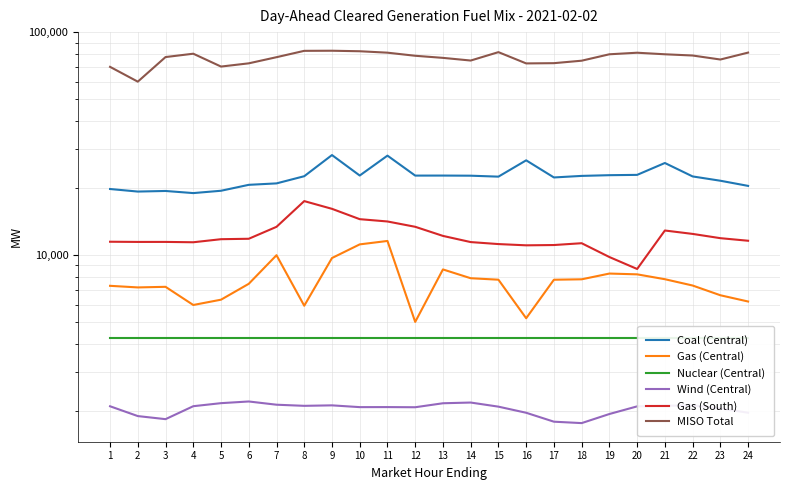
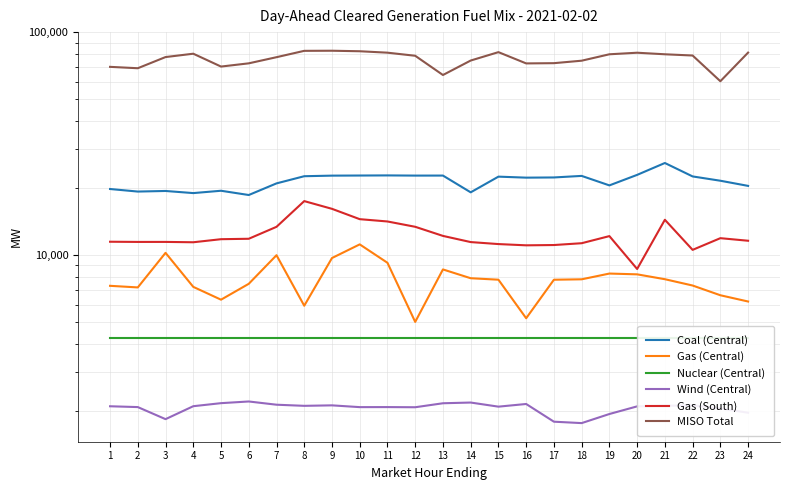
Wind (Central), 2: 1,900 -> 2,100
MISO Total, 2: 60,000 -> 69,000
Gas (Central), 3: 7,200 -> 10,000
Gas (Central), 4: 6,000 -> 7,200
Coal (Central), 6: 21,000 -> 19,000
Coal (Central), 9: 28,000 -> 23,000
Coal (Central), 11: 28,000 -> 23,000
Gas (Central), 11: 12,000 -> 9,300
MISO Total, 13: 77,000 -> 64,000
Coal (Central), 14: 23,000 -> 19,000
Coal (Central), 16: 27,000 -> 22,000
Wind (Central), 16: 2,000 -> 2,200
Coal (Central), 19: 23,000 -> 21,000
Gas (South), 19: 10,000 -> 12,000
Gas (South), 21: 13,000 -> 14,000
Gas (South), 22: 12,000 -> 11,000
MISO Total, 23: 76,000 -> 60,000
